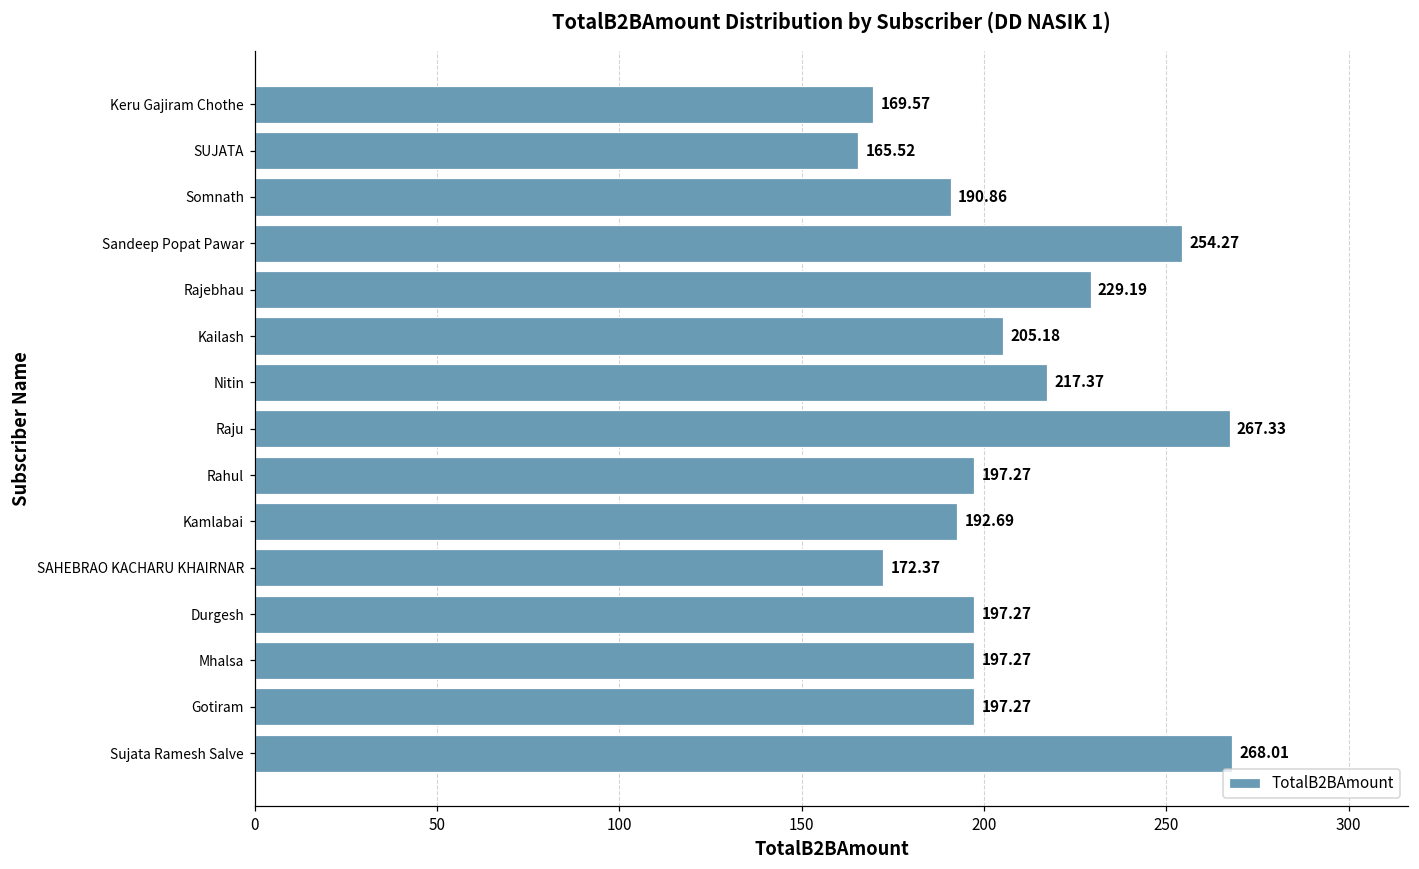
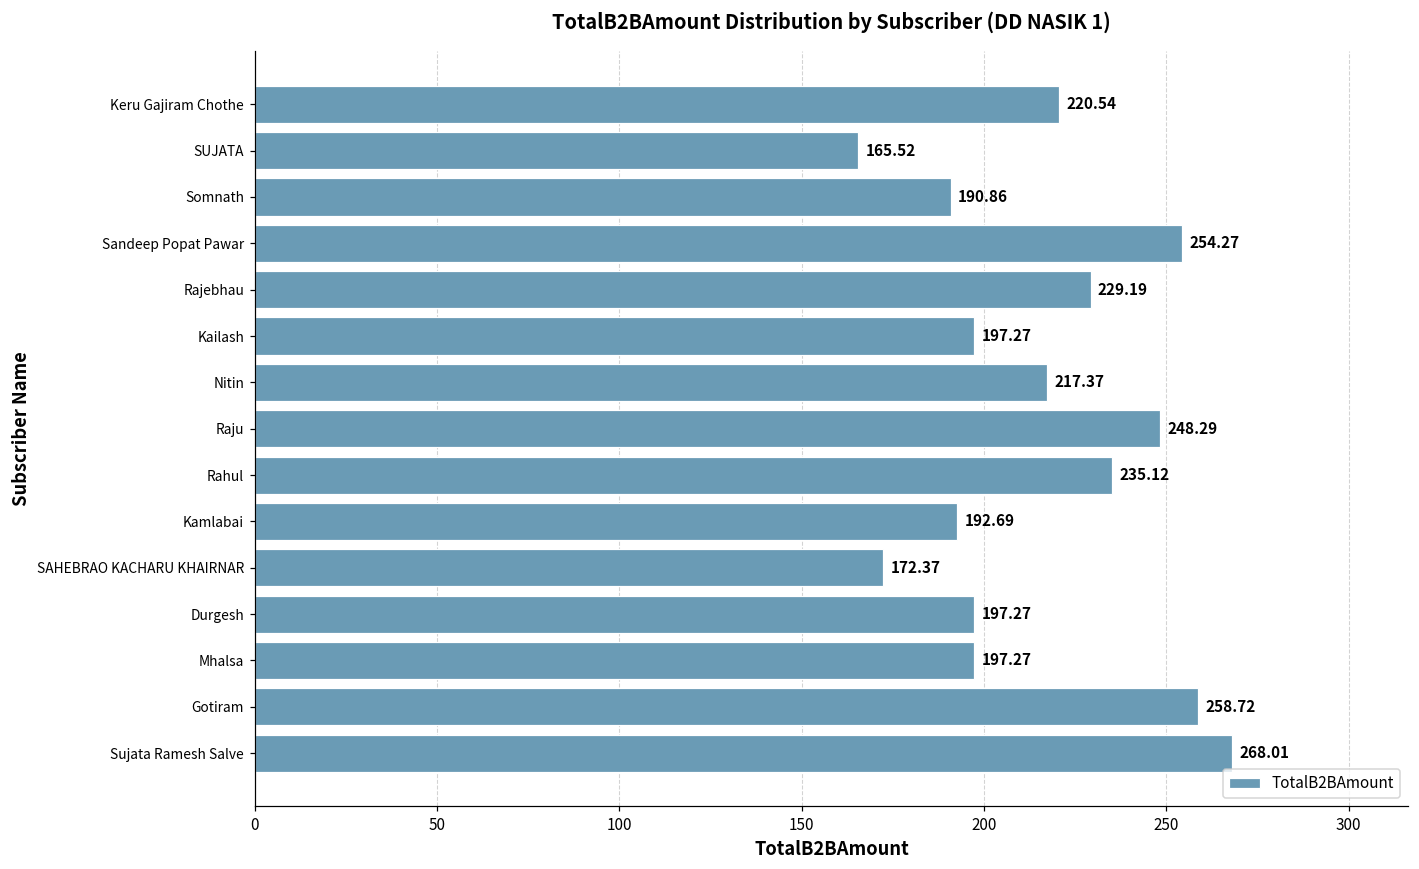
Keru Gajiram Chothe: 169.57 -> 220.54
Kailash: 205.18 -> 197.27
Raju: 267.33 -> 248.29
Rahul: 197.27 -> 235.12
Gotiram: 197.27 -> 258.72
